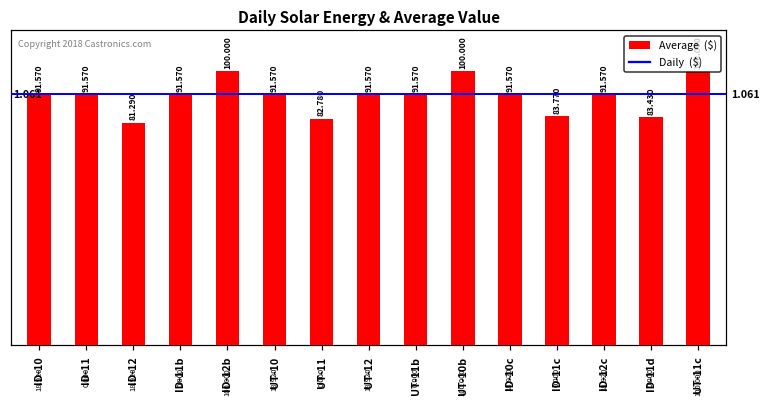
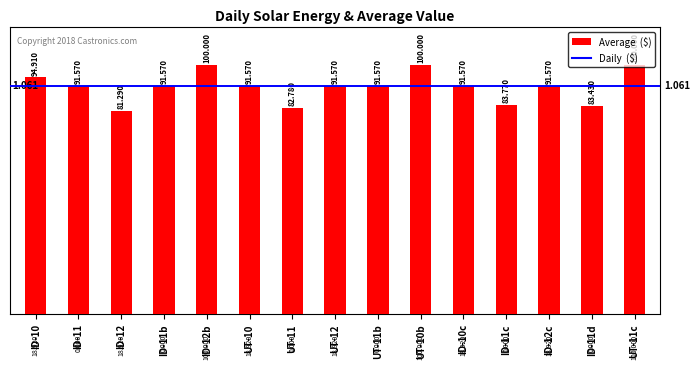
ID-10: 91.570 -> 94.910
